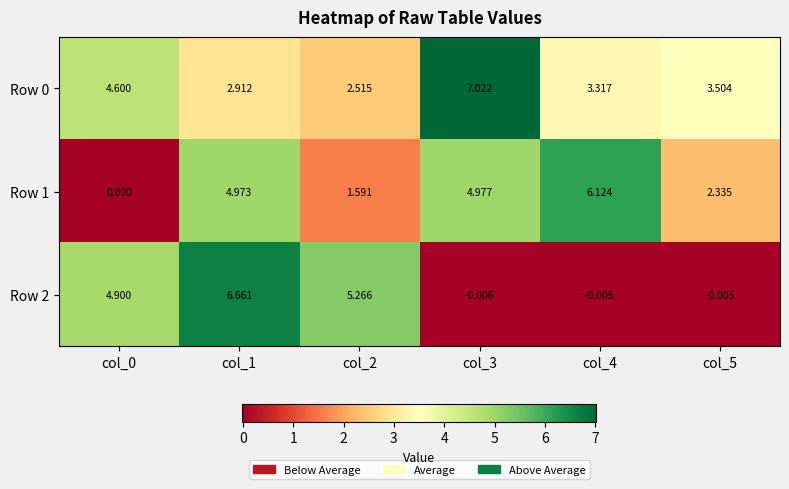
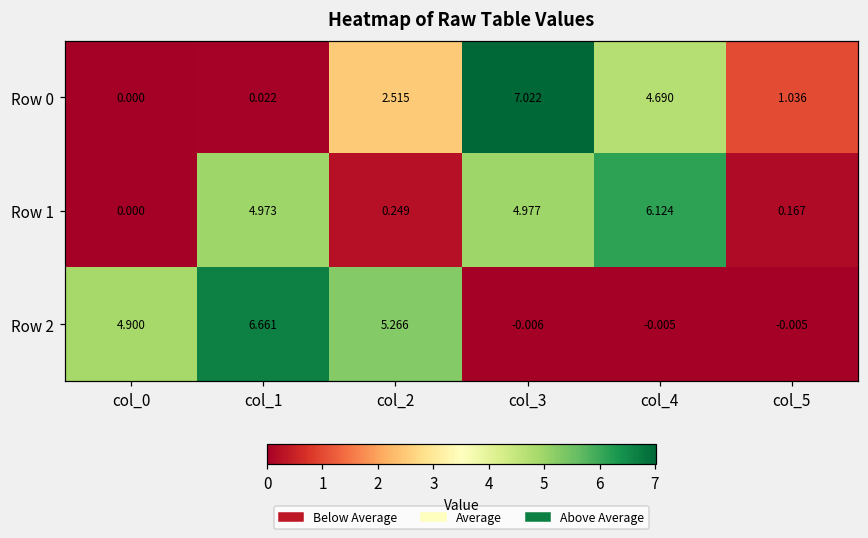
Row 0, col_0: 4.600 -> 0.000
Row 0, col_1: 2.912 -> 0.022
Row 0, col_4: 3.317 -> 4.690
Row 0, col_5: 3.504 -> 1.036
Row 1, col_2: 1.591 -> 0.249
Row 1, col_5: 2.335 -> 0.167
